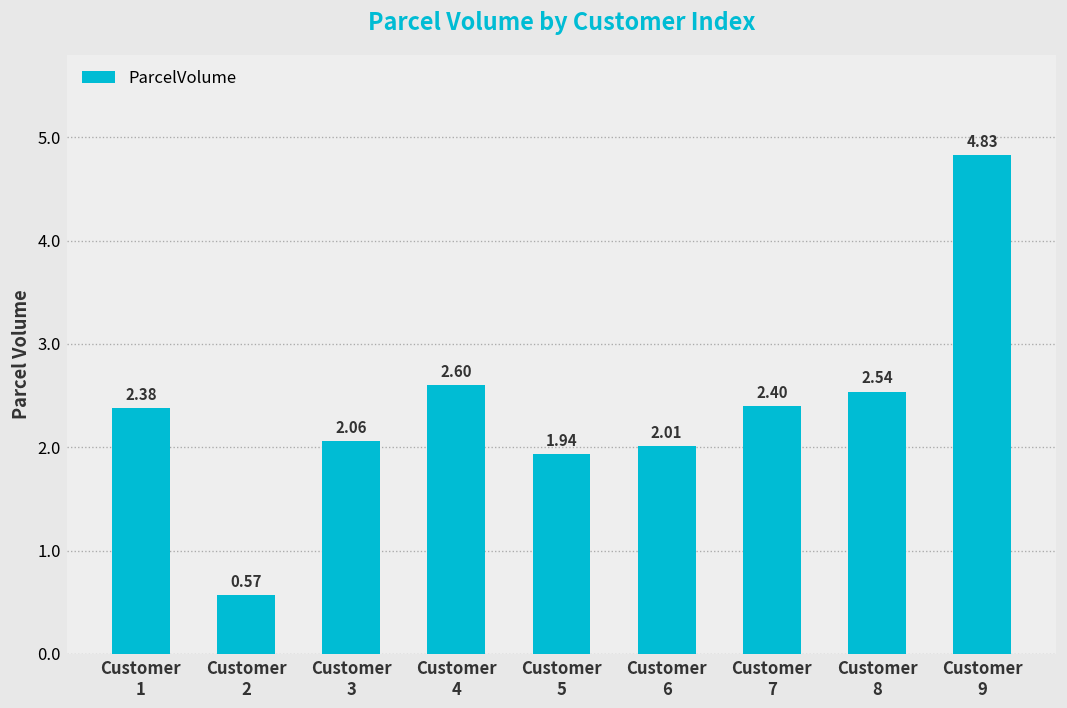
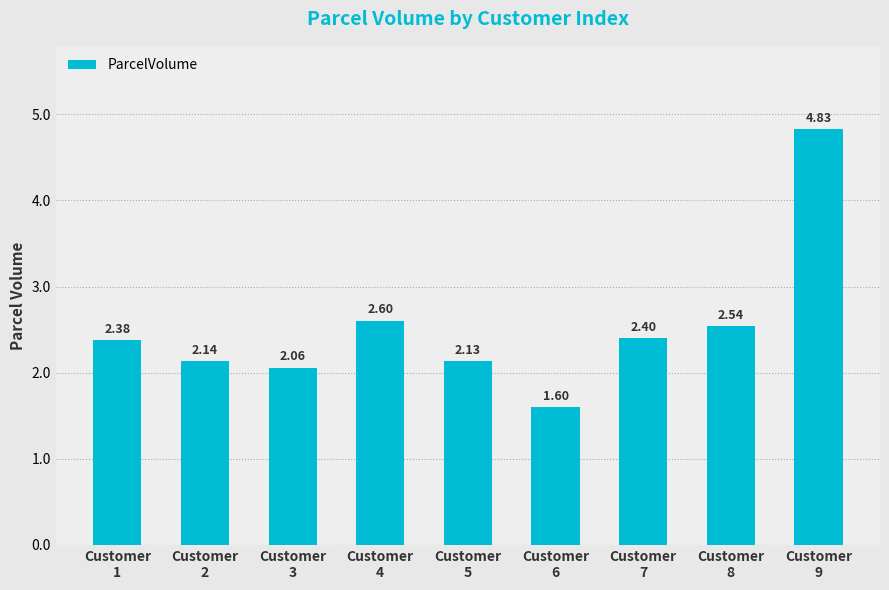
Customer 2: 0.57 -> 2.14
Customer 5: 1.94 -> 2.13
Customer 6: 2.01 -> 1.60
